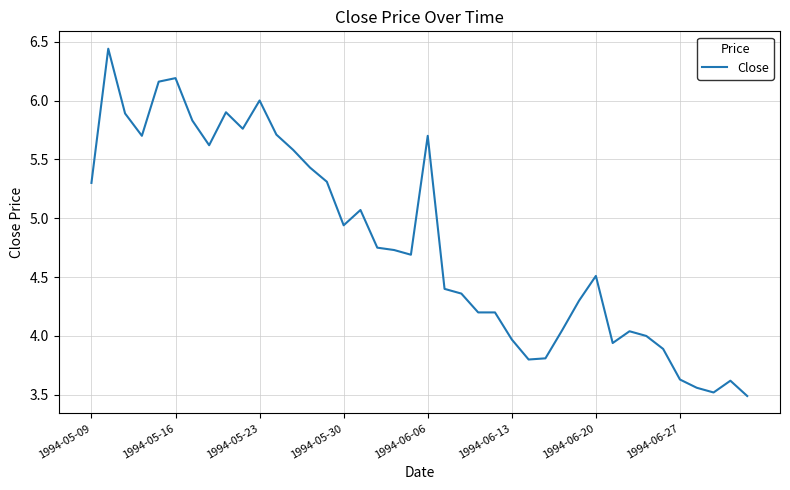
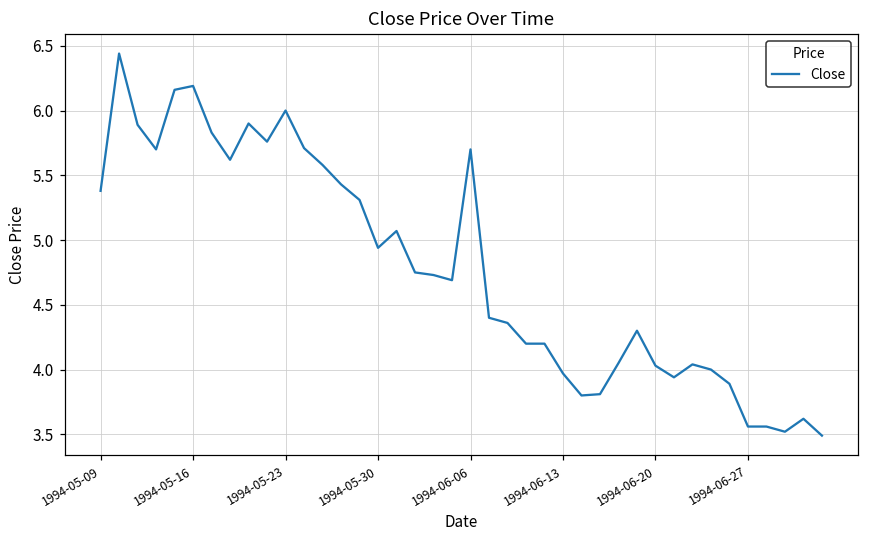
1994-05-09: 5.30 -> 5.38
1994-06-20: 4.51 -> 4.03
1994-06-27: 3.63 -> 3.56
